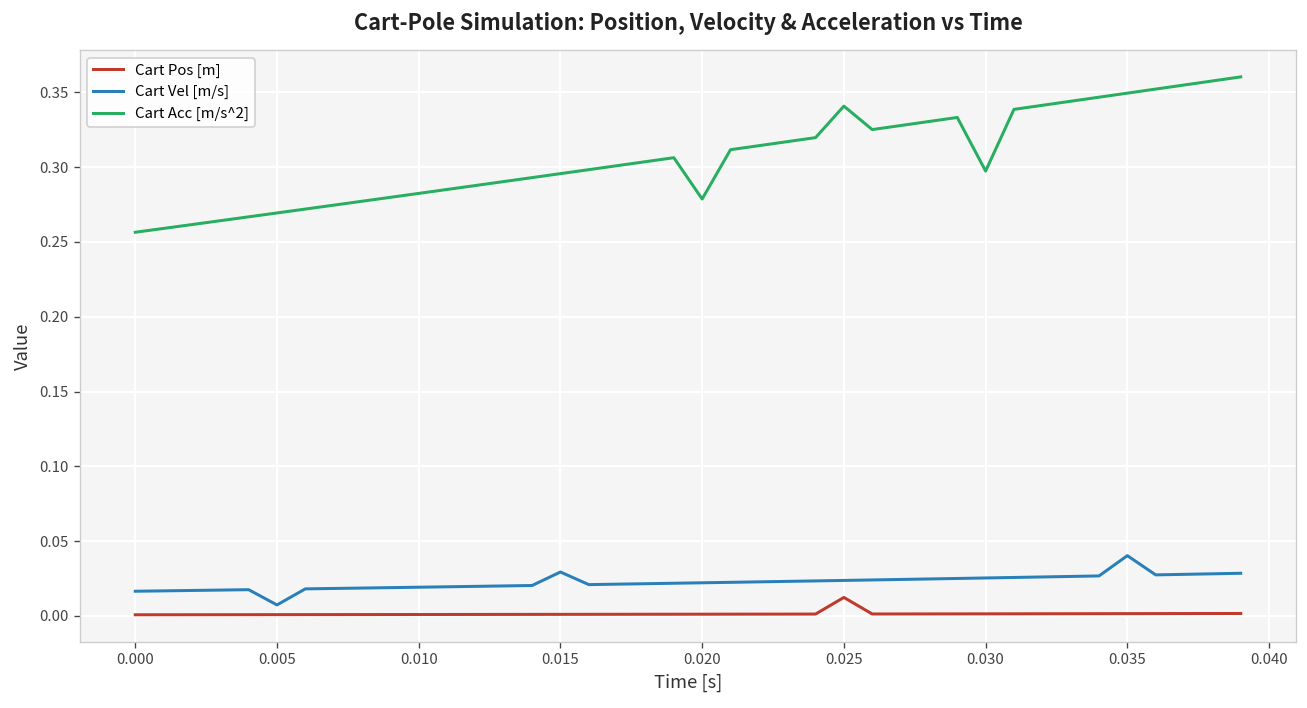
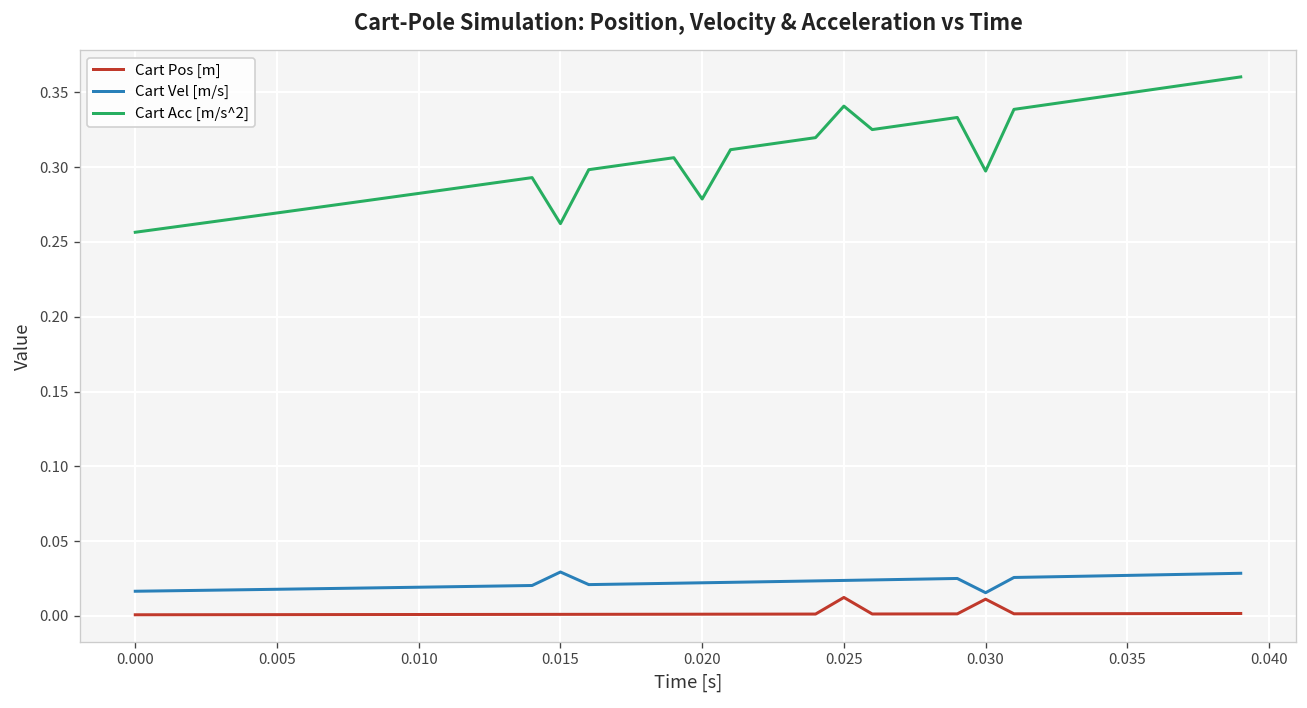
Cart Vel [m/s], 0.005: 0.007 -> 0.018
Cart Acc [m/s^2], 0.015: 0.296 -> 0.262
Cart Pos [m], 0.030: 0.001 -> 0.011
Cart Vel [m/s], 0.030: 0.025 -> 0.016
Cart Vel [m/s], 0.035: 0.040 -> 0.027
